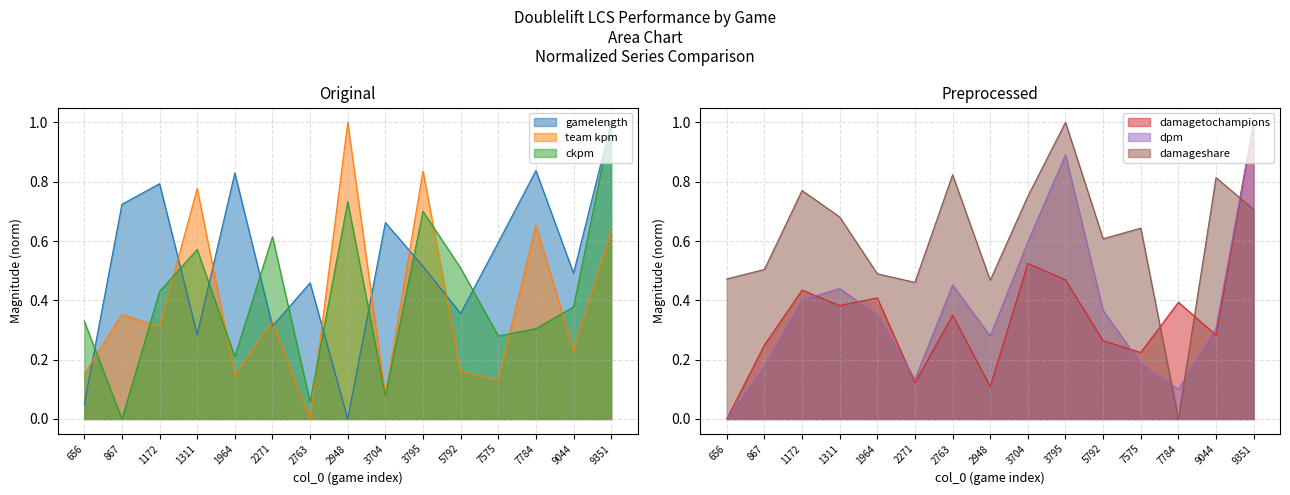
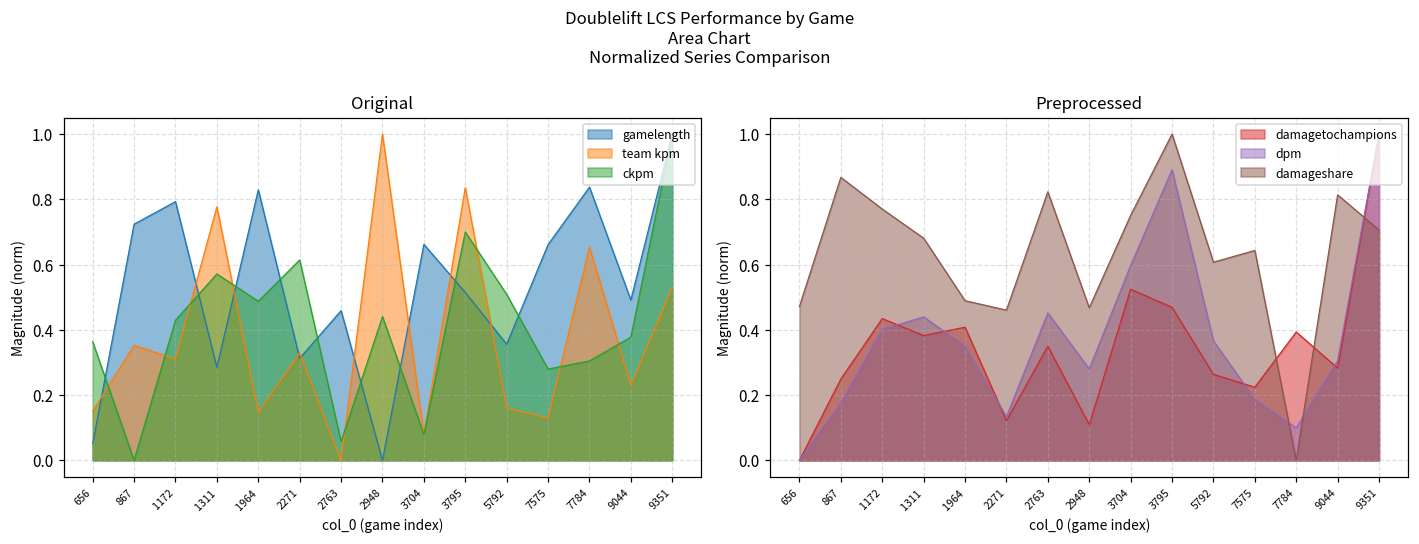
Original, ckpm, 656: 0.33 -> 0.36
Original, ckpm, 1964: 0.21 -> 0.49
Original, ckpm, 2948: 0.73 -> 0.44
Original, gamelength, 7575: 0.60 -> 0.66
Original, team kpm, 9351: 0.63 -> 0.53
Preprocessed, damageshare, 867: 0.50 -> 0.87
